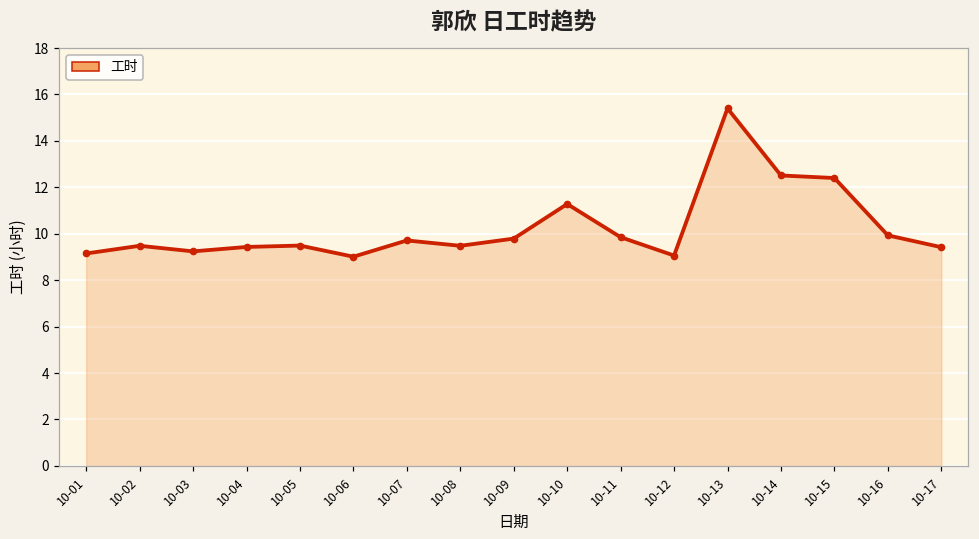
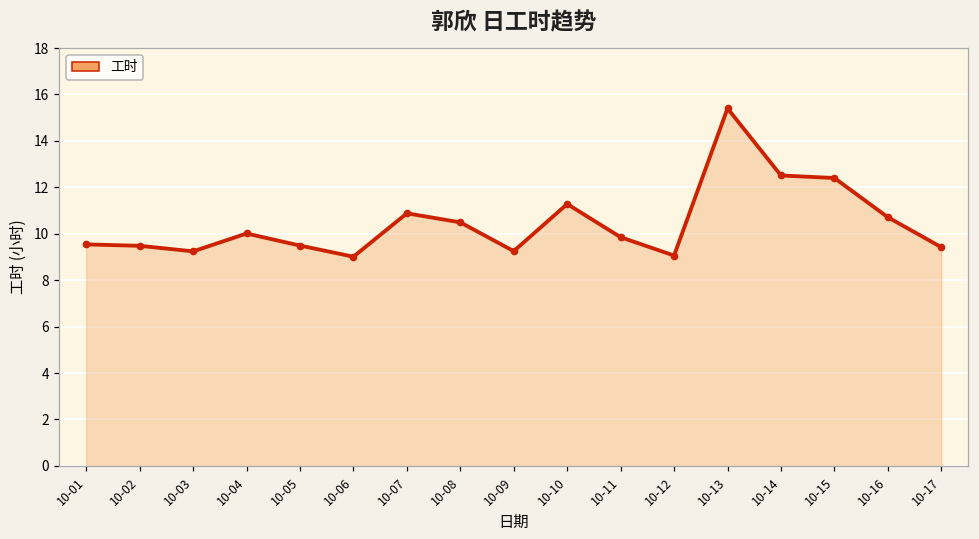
10-01: 9.2 -> 9.5
10-04: 9.4 -> 10.0
10-07: 9.7 -> 10.9
10-08: 9.5 -> 10.5
10-09: 9.8 -> 9.3
10-16: 9.9 -> 10.7
